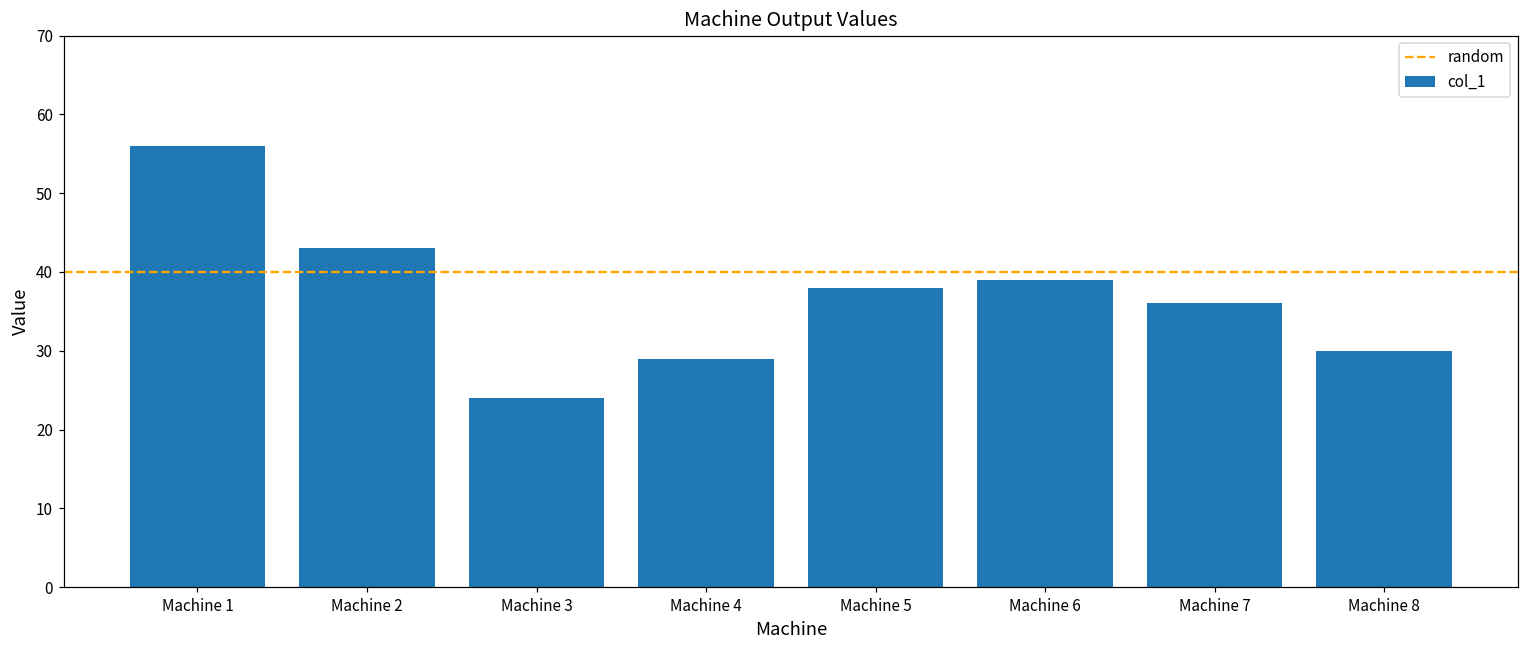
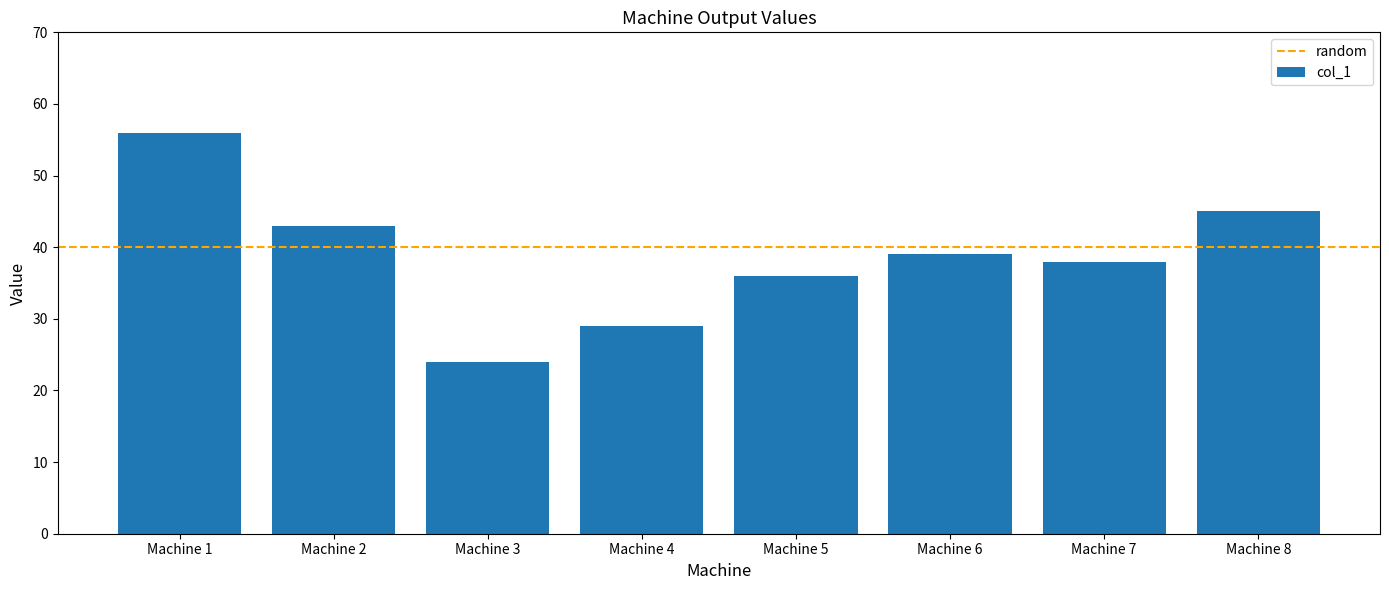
Machine 5: 38 -> 36
Machine 7: 36 -> 38
Machine 8: 30 -> 45
